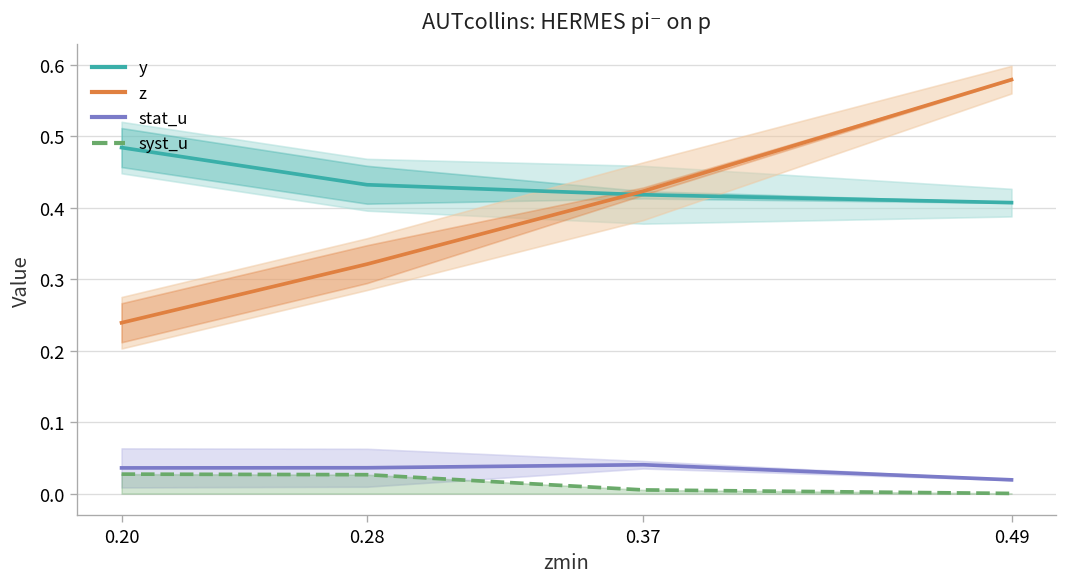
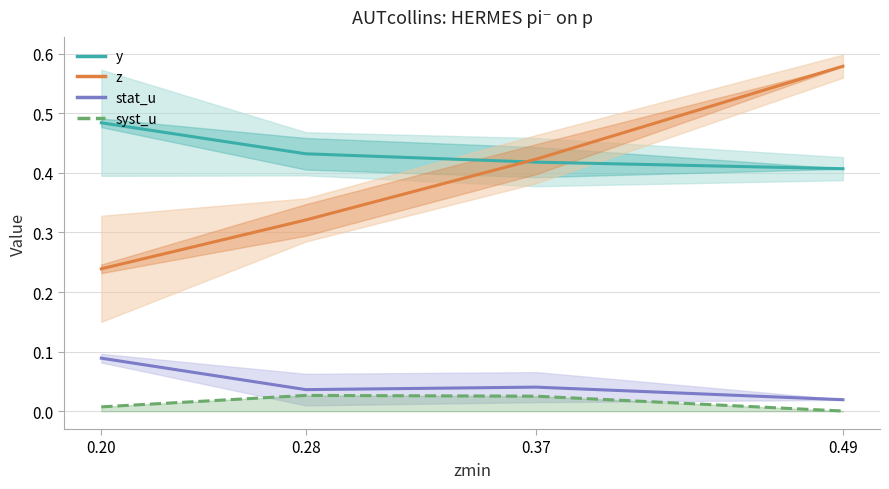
stat_u, 0.20: 0.04 -> 0.09
syst_u, 0.20: 0.03 -> 0.01
syst_u, 0.37: 0.01 -> 0.03
